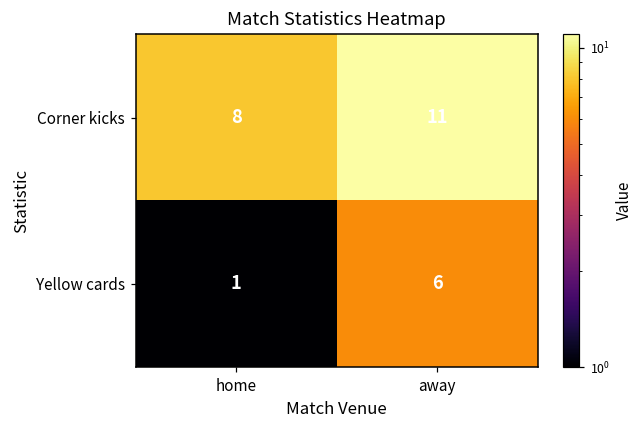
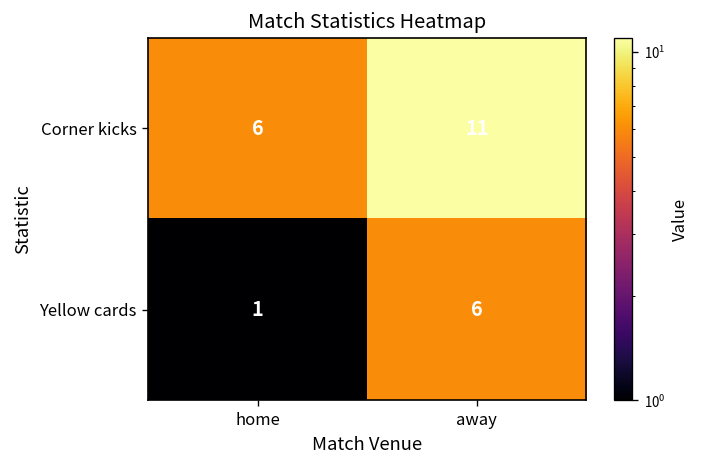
Corner kicks, home: 8 -> 6
